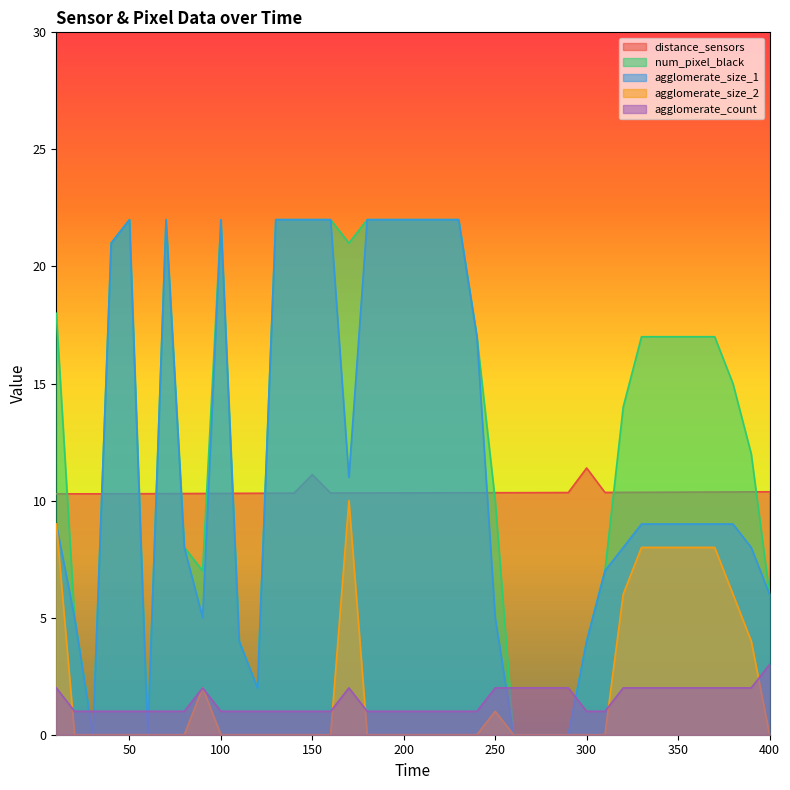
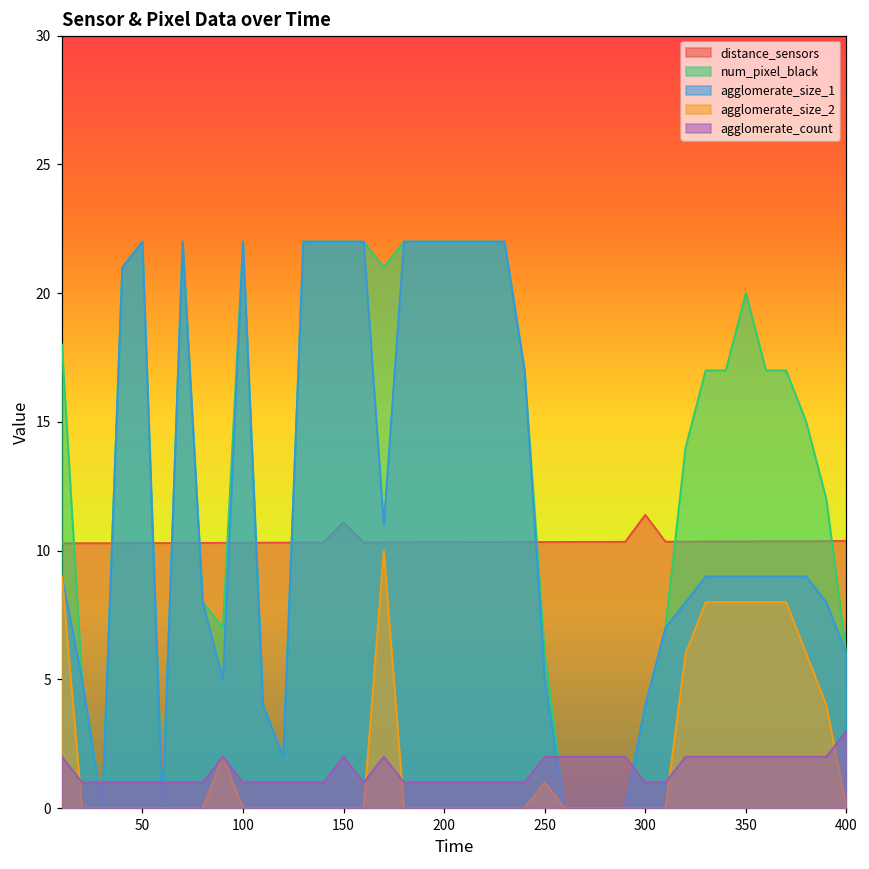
agglomerate_count, 150: 1 -> 2
num_pixel_black, 250: 10 -> 6
num_pixel_black, 350: 17 -> 20
